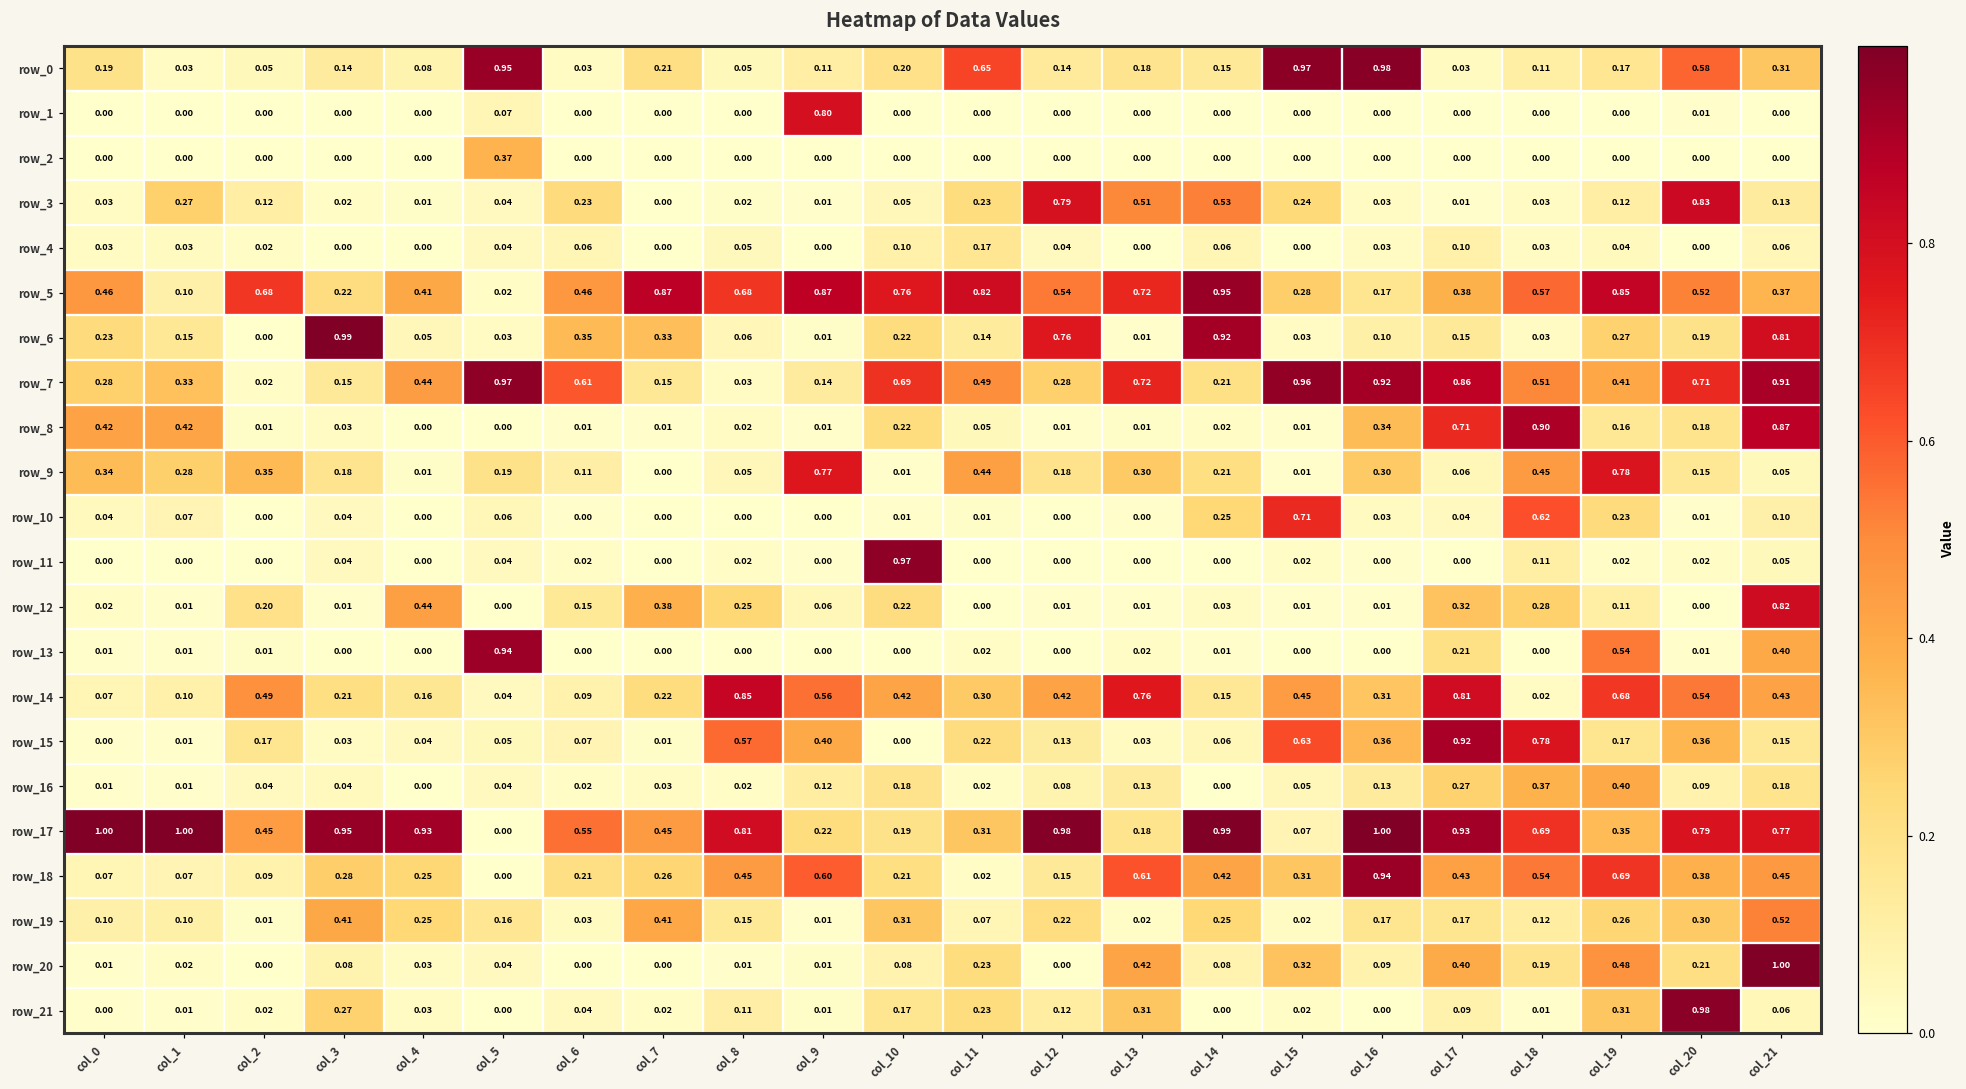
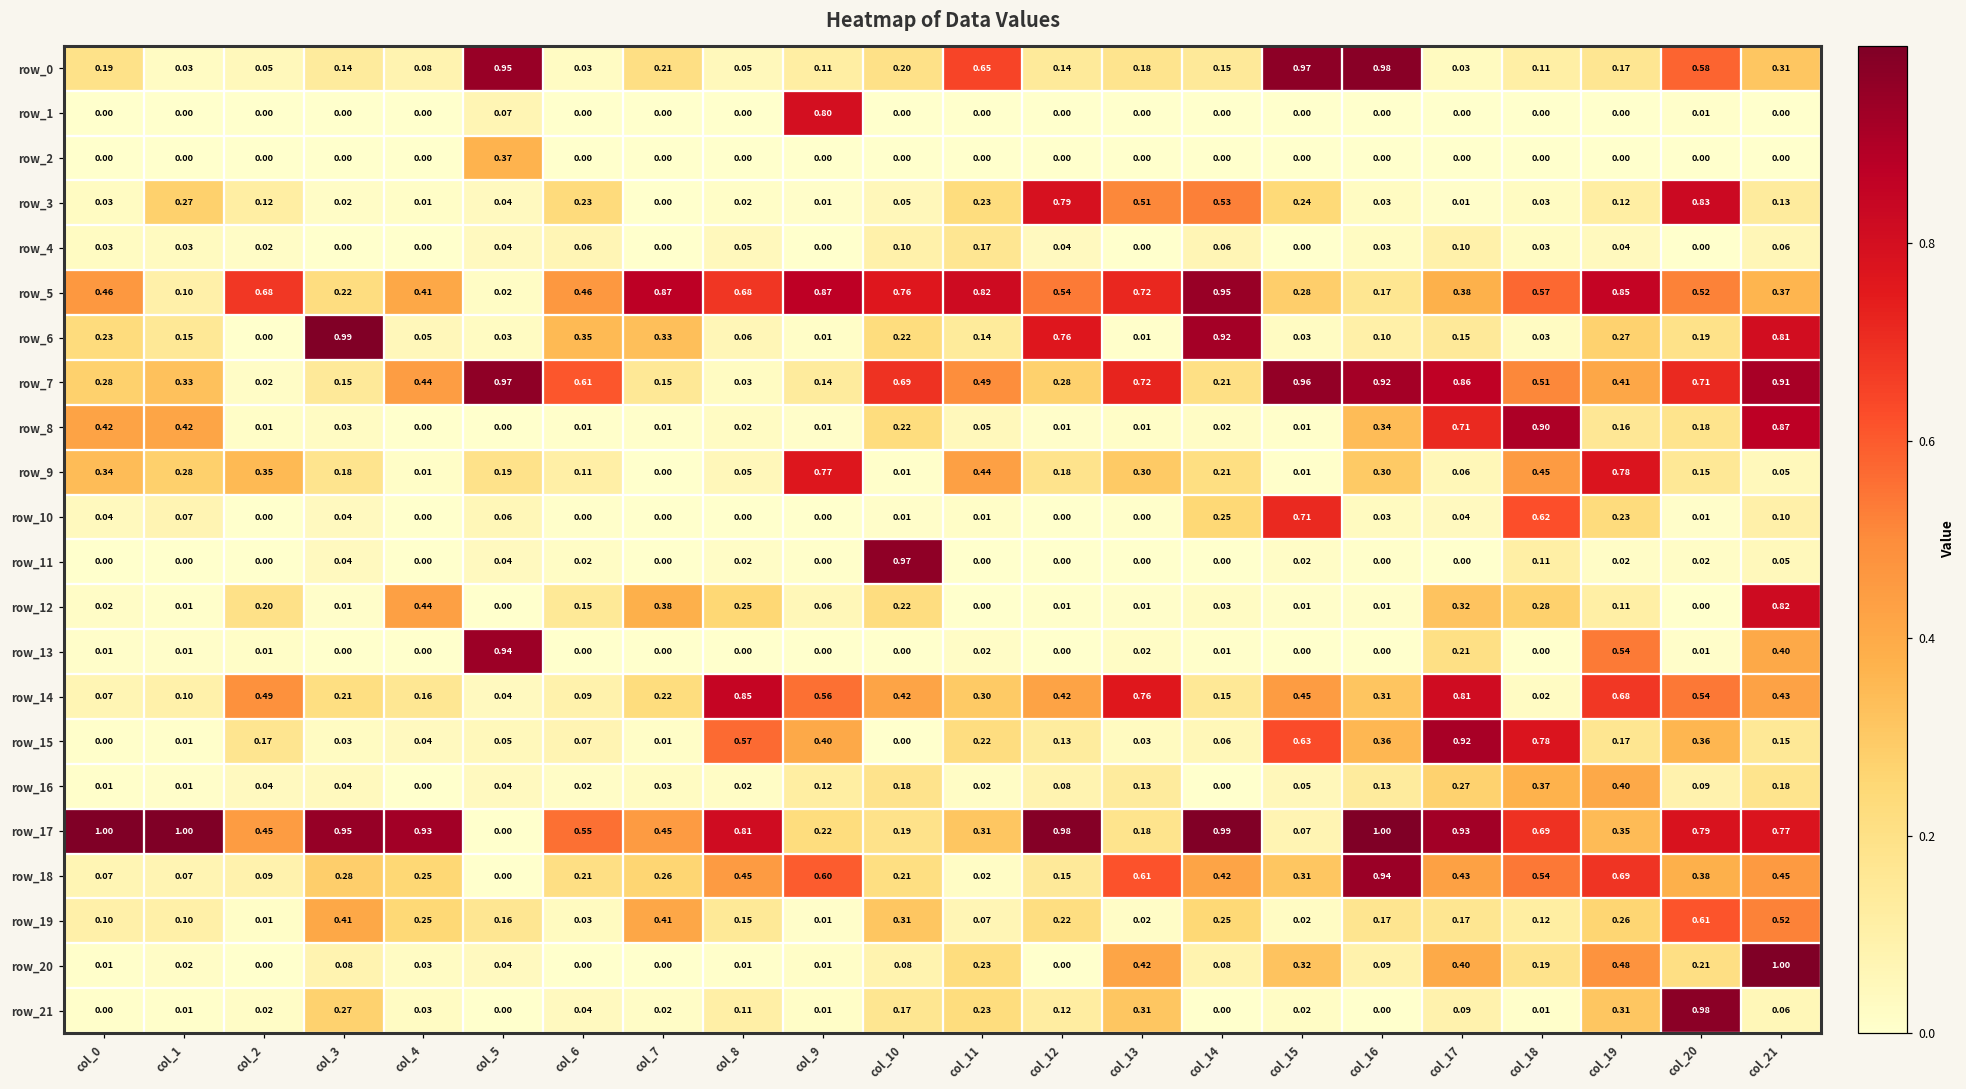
row_19, col_20: 0.30 -> 0.61
